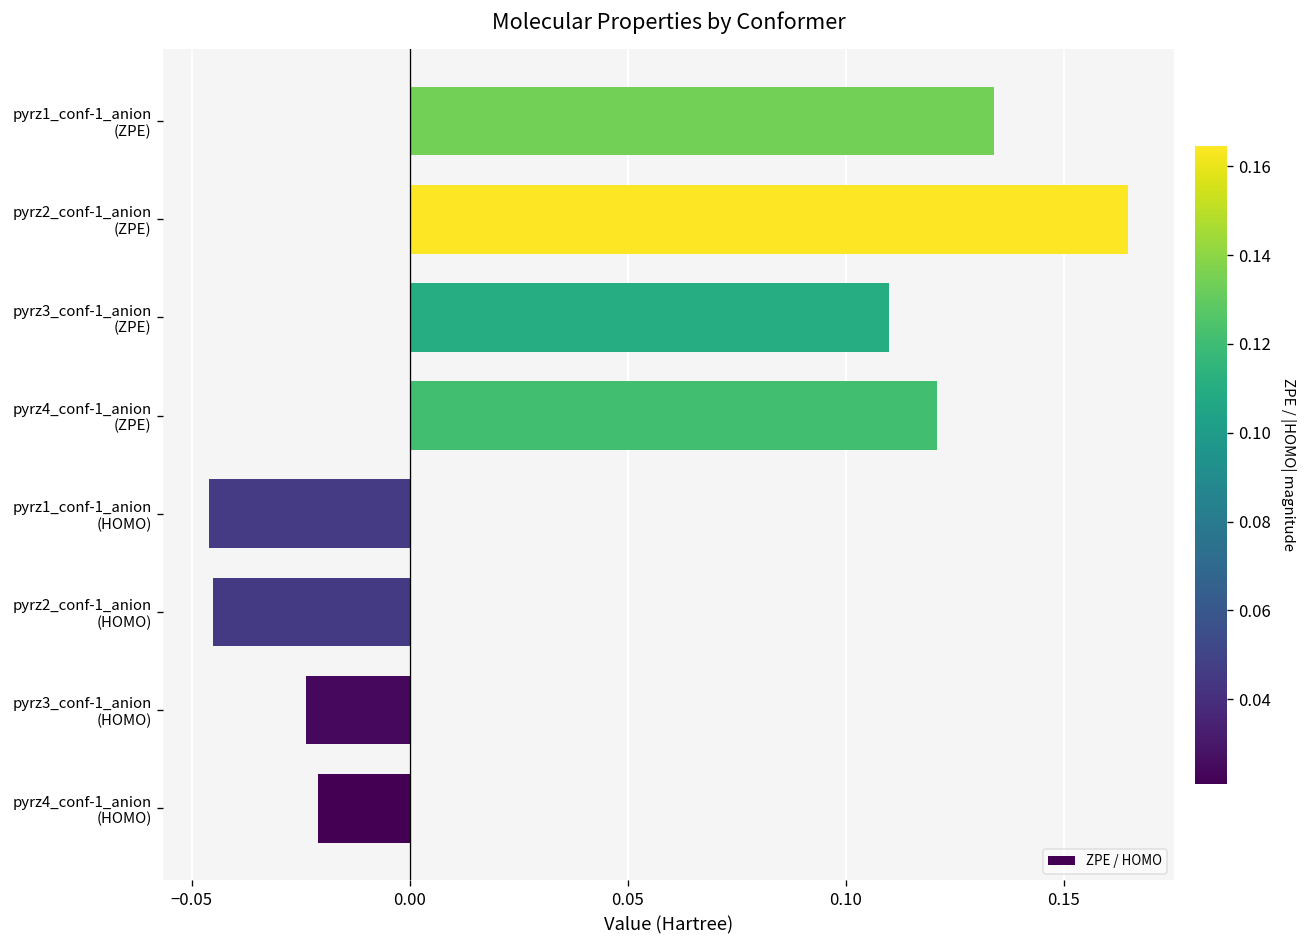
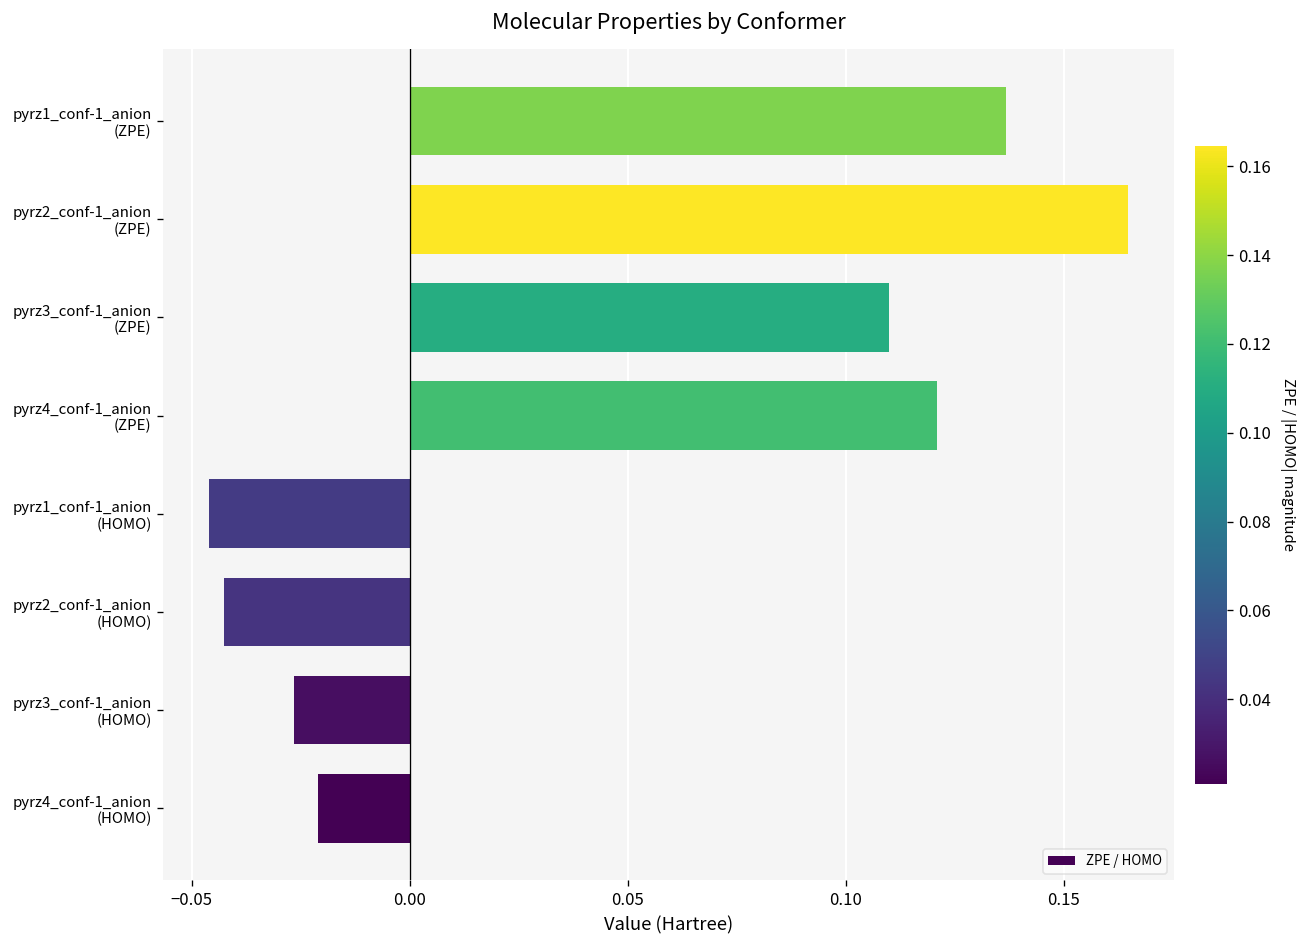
pyrz1_conf-1_anion (ZPE): 0.134 -> 0.137
pyrz2_conf-1_anion (HOMO): -0.045 -> -0.042
pyrz3_conf-1_anion (HOMO): -0.024 -> -0.027
